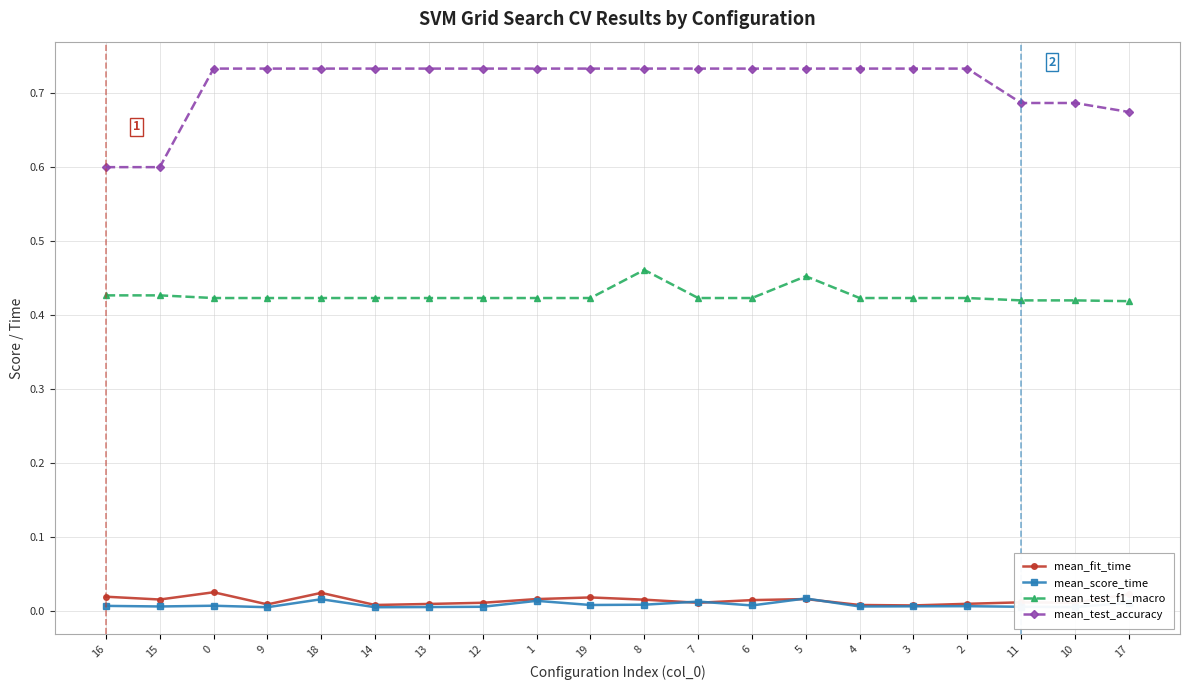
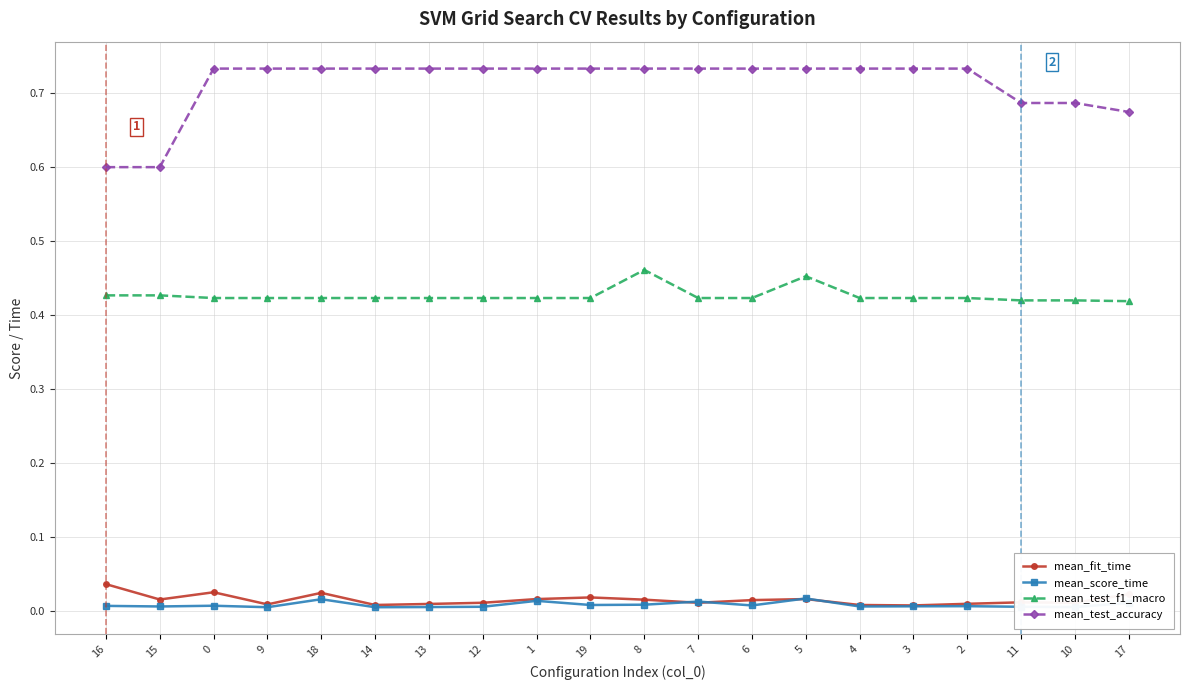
mean_fit_time, 16: 0.02 -> 0.04
